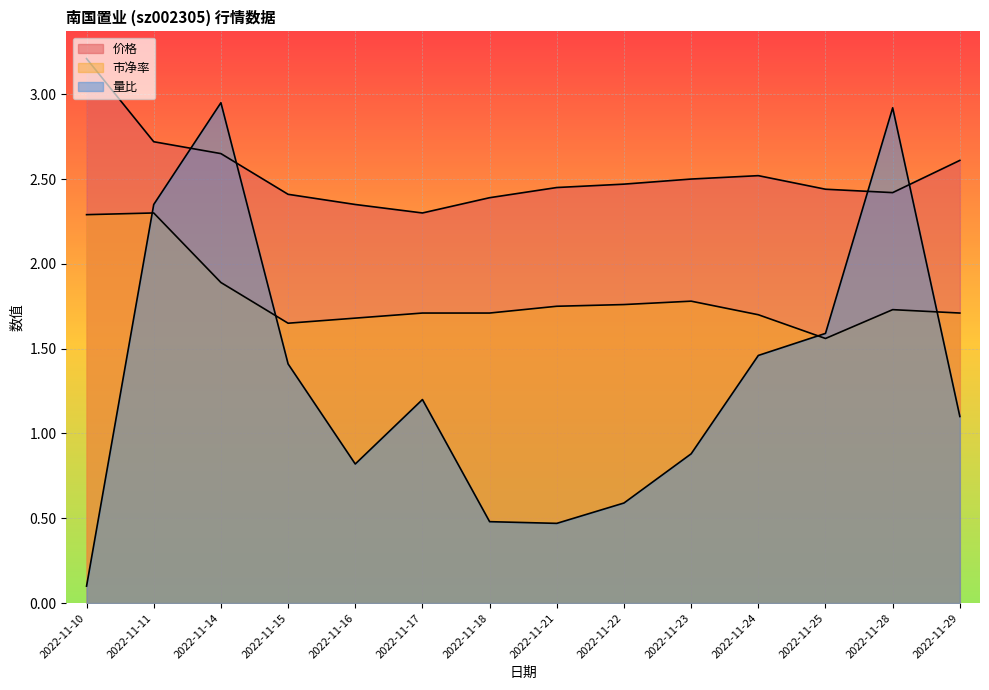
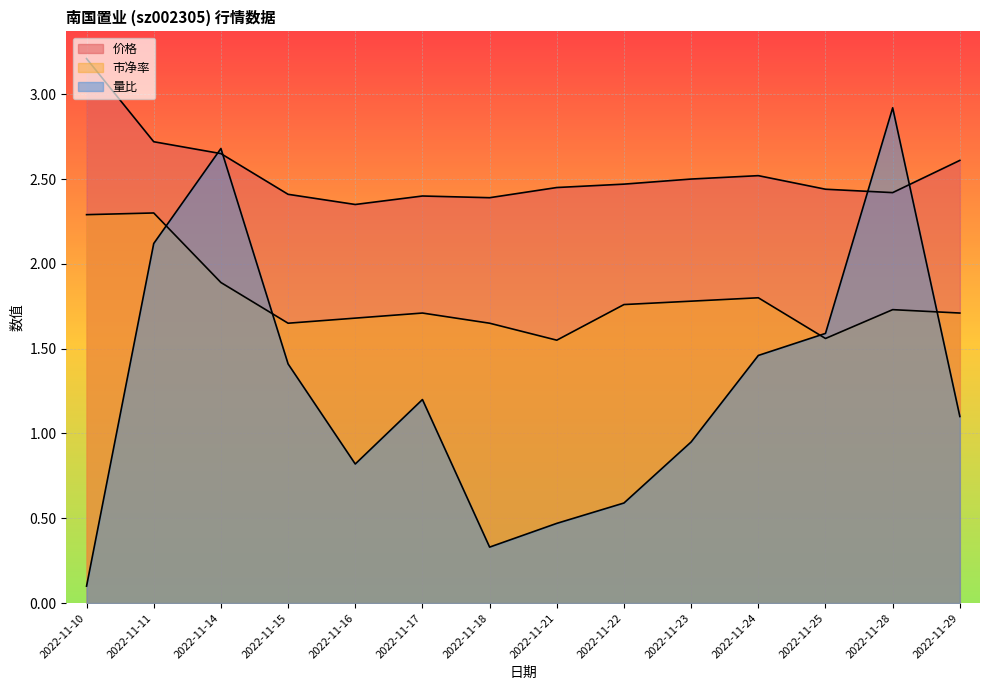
量比, 2022-11-11: 2.35 -> 2.12
量比, 2022-11-14: 2.95 -> 2.68
价格, 2022-11-17: 2.3 -> 2.4
市净率, 2022-11-18: 1.71 -> 1.65
量比, 2022-11-18: 0.48 -> 0.33
市净率, 2022-11-21: 1.75 -> 1.55
量比, 2022-11-23: 0.88 -> 0.95
市净率, 2022-11-24: 1.7 -> 1.8
